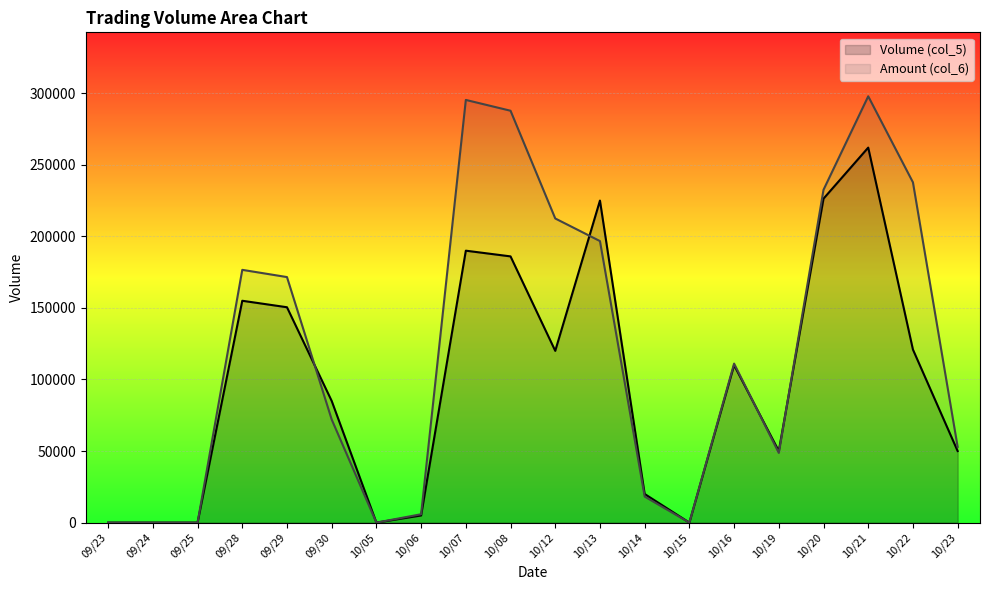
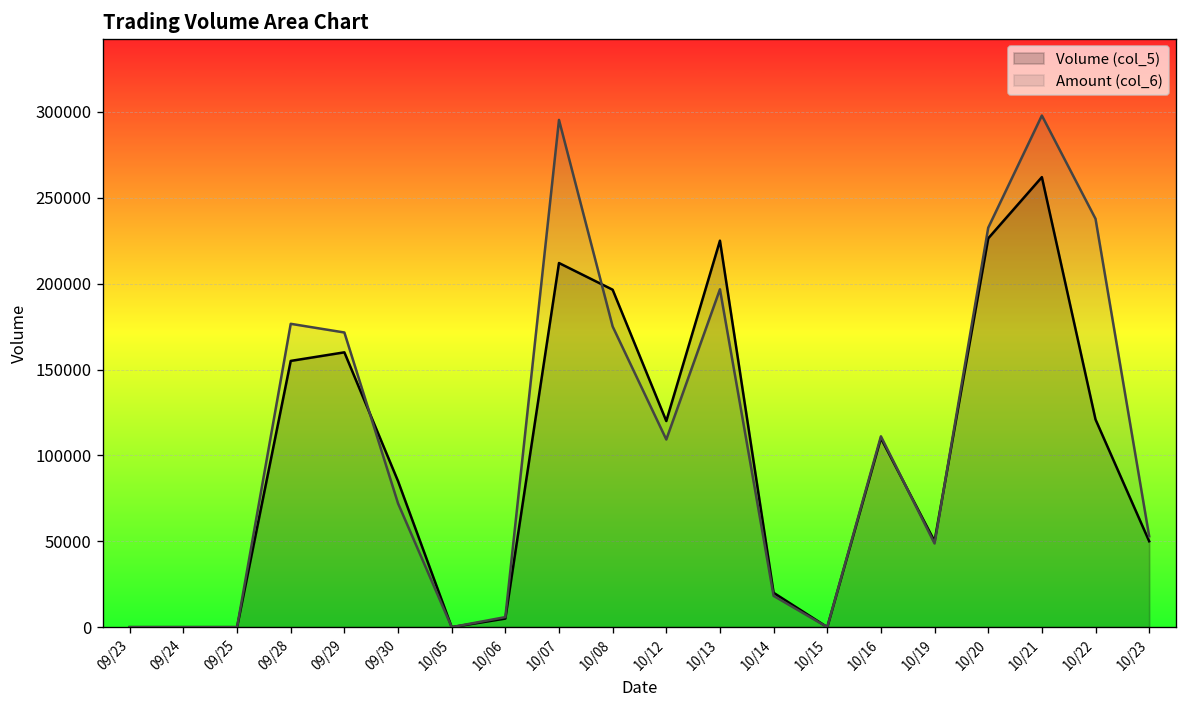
Volume (col_5), 09/29: 150000 -> 160000
Volume (col_5), 10/07: 190000 -> 212000
Volume (col_5), 10/08: 186000 -> 196000
Amount (col_6), 10/08: 288000 -> 175000
Amount (col_6), 10/12: 212000 -> 109000
